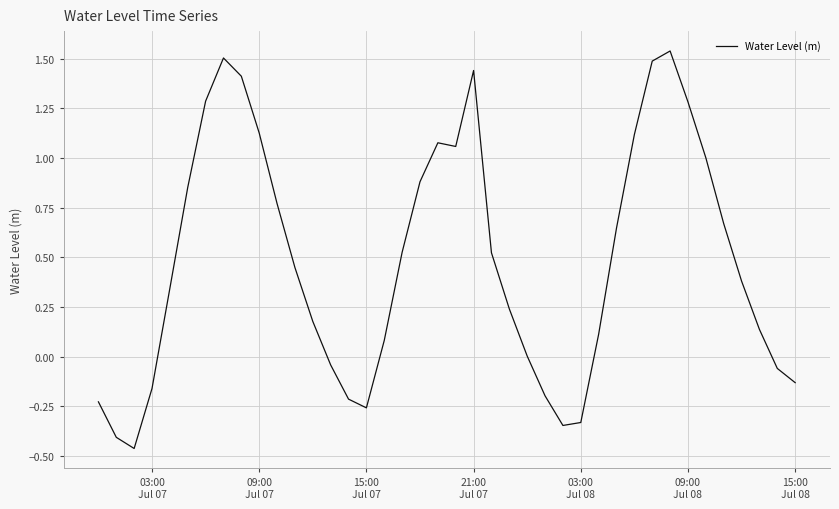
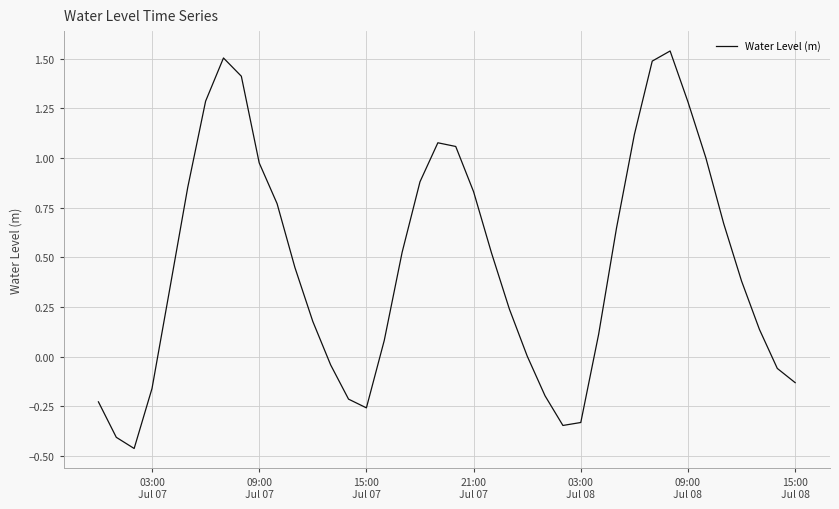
09:00 Jul 07: 1.13 -> 0.97
21:00 Jul 07: 1.44 -> 0.83
